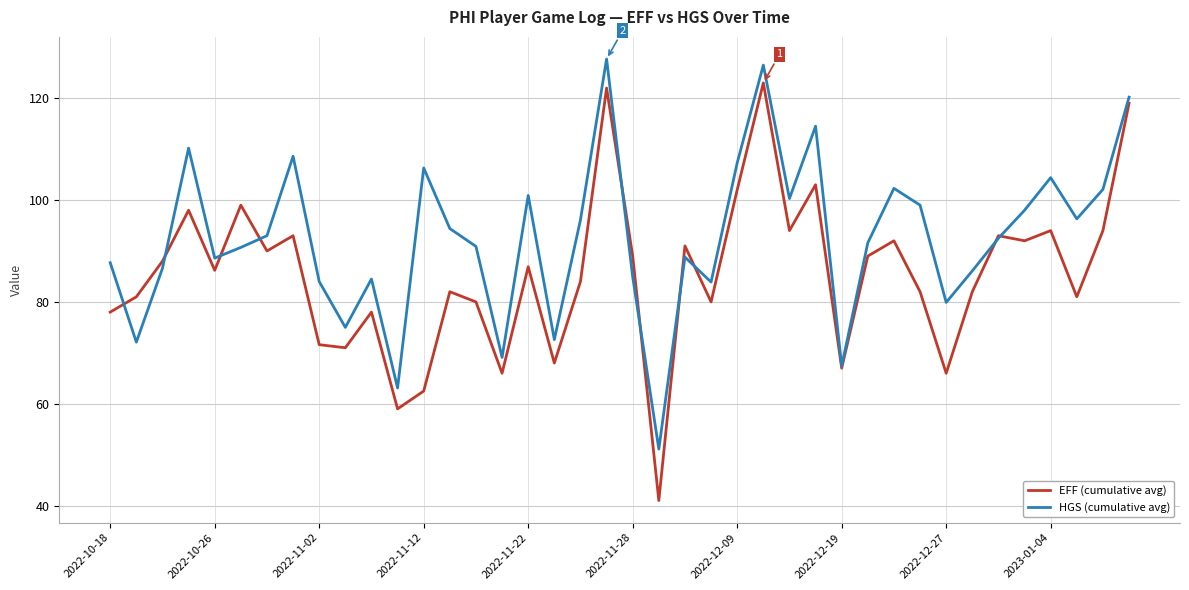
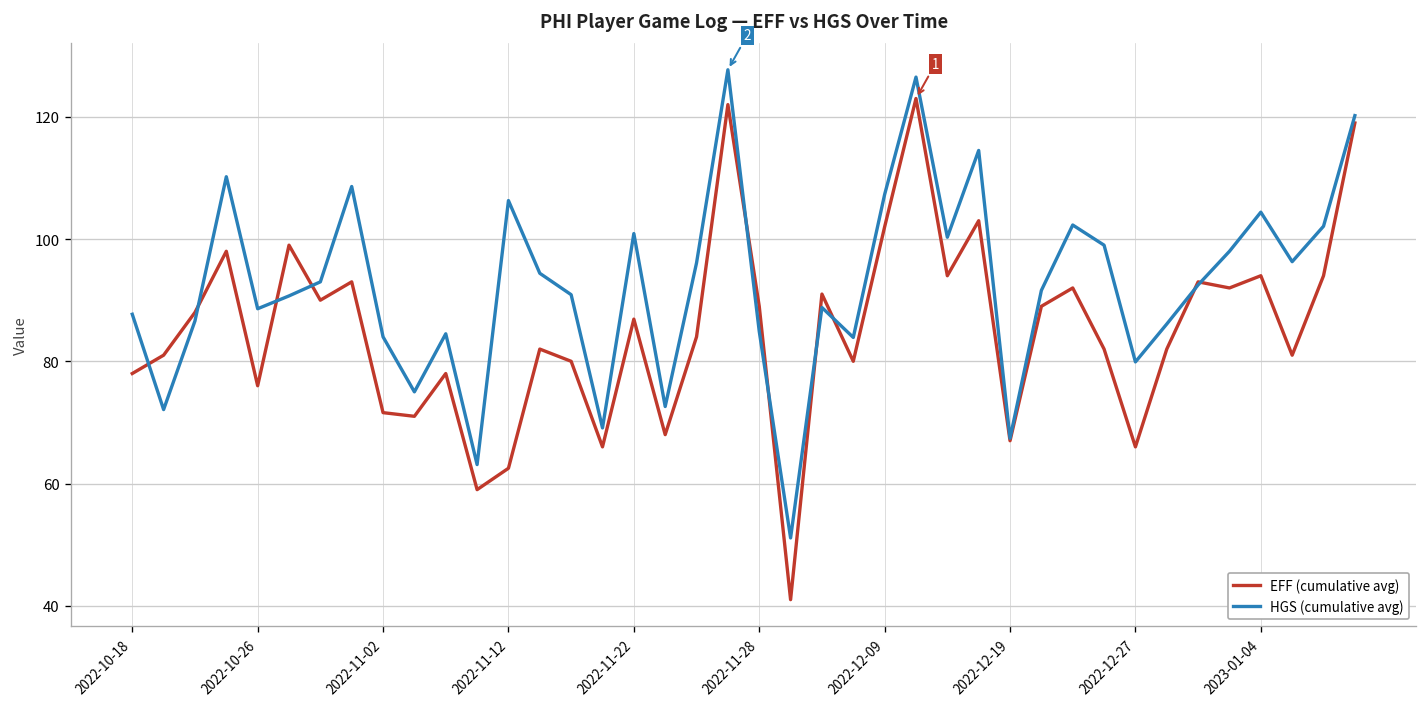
EFF (cumulative avg), 2022-10-26: 86 -> 76
